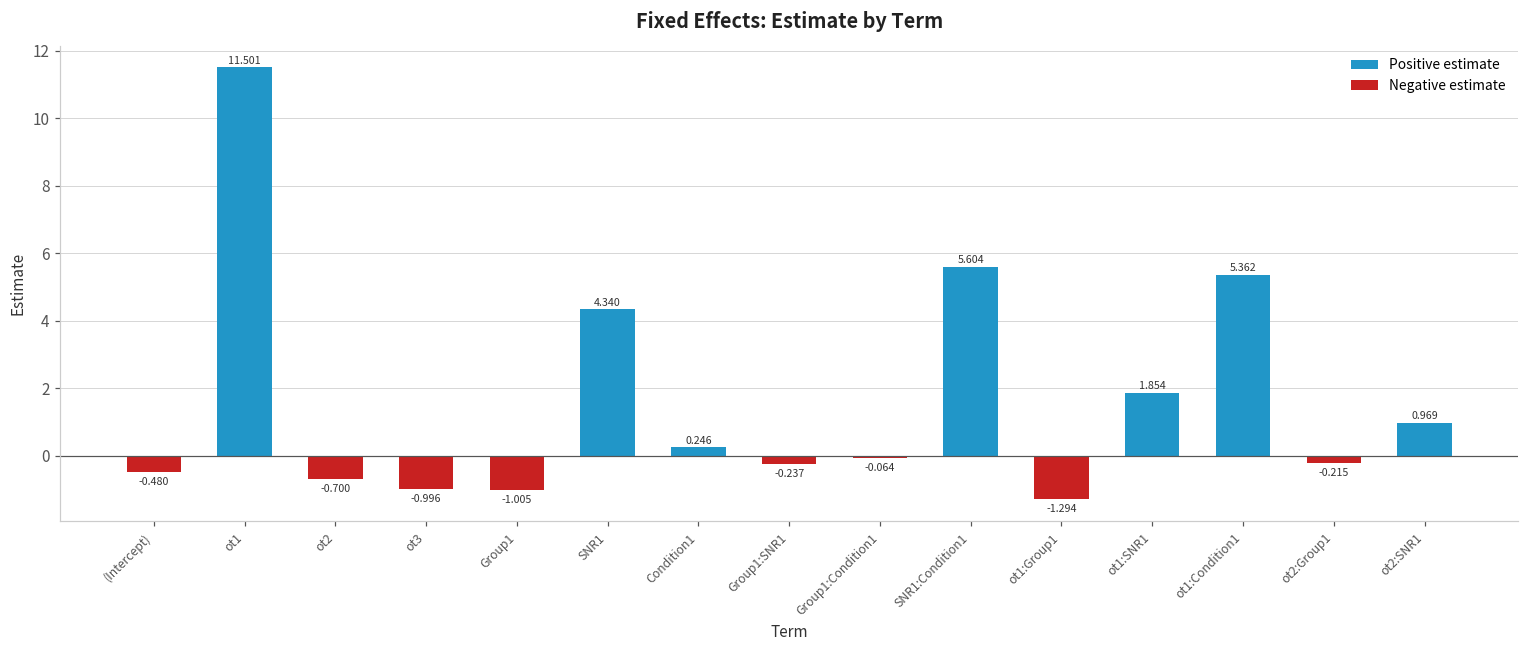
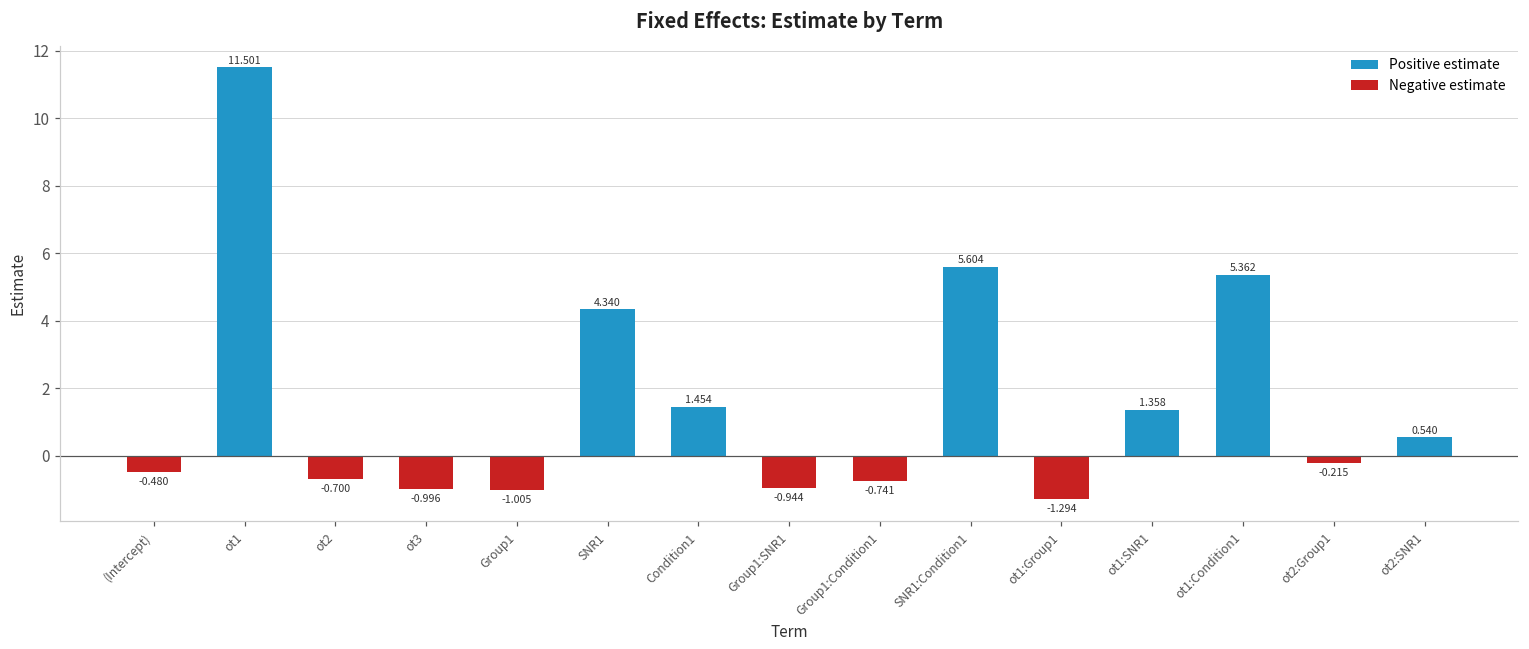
Condition1: 0.246 -> 1.454
Group1:SNR1: -0.237 -> -0.944
Group1:Condition1: -0.064 -> -0.741
ot1:SNR1: 1.854 -> 1.358
ot2:SNR1: 0.969 -> 0.540
